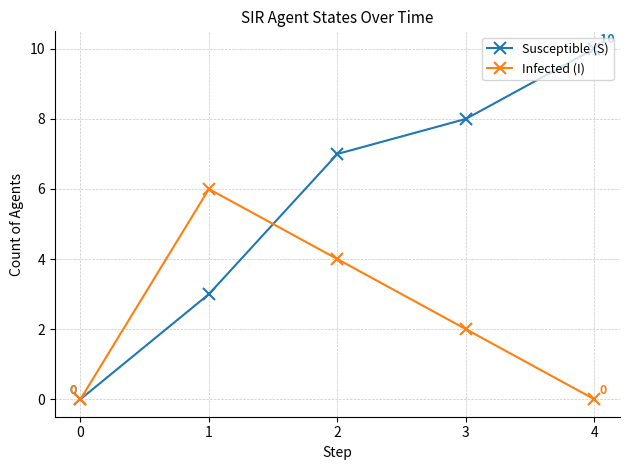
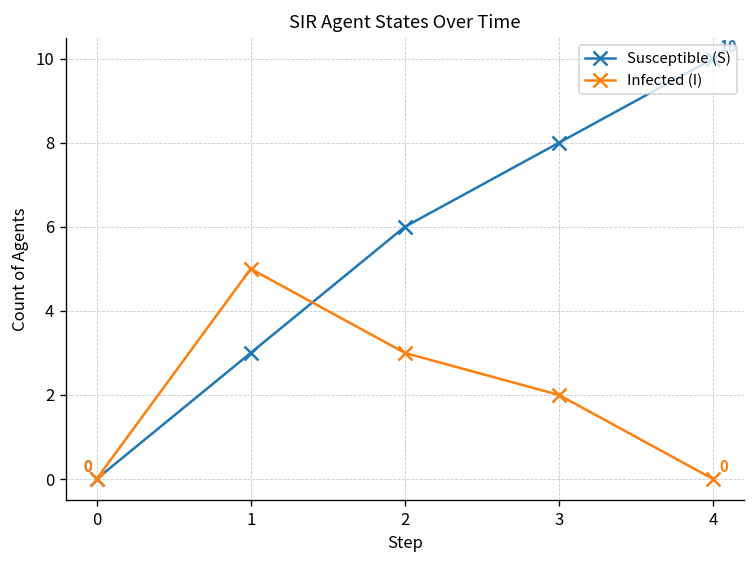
Infected (I), 1: 6 -> 5
Susceptible (S), 2: 7 -> 6
Infected (I), 2: 4 -> 3
